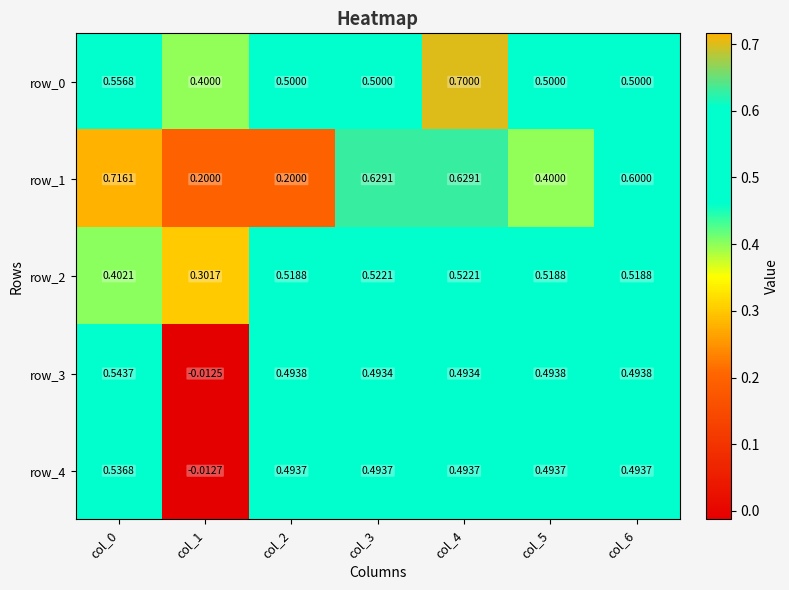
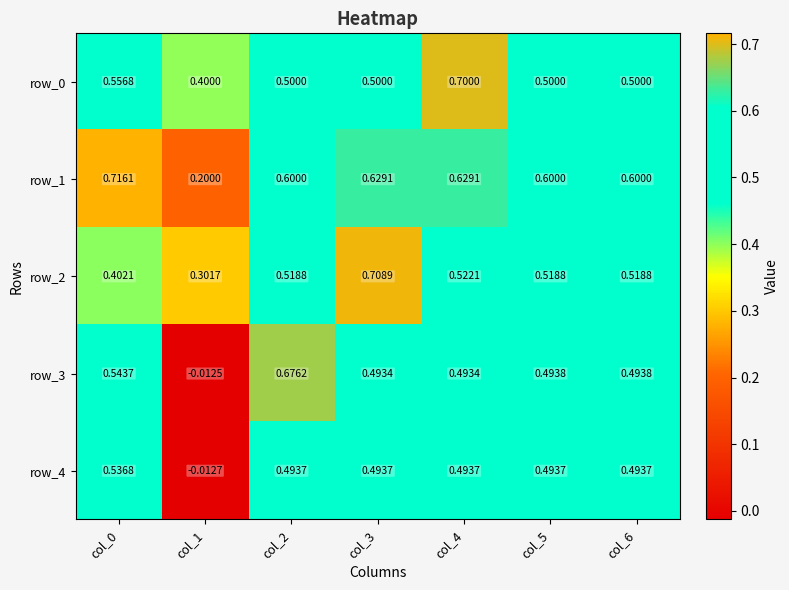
row_1, col_2: 0.2000 -> 0.6000
row_1, col_5: 0.4000 -> 0.6000
row_2, col_3: 0.5221 -> 0.7089
row_3, col_2: 0.4938 -> 0.6762
